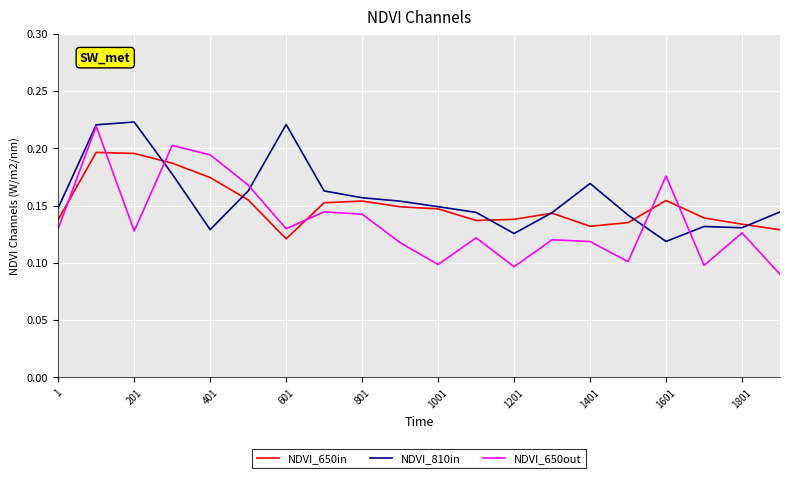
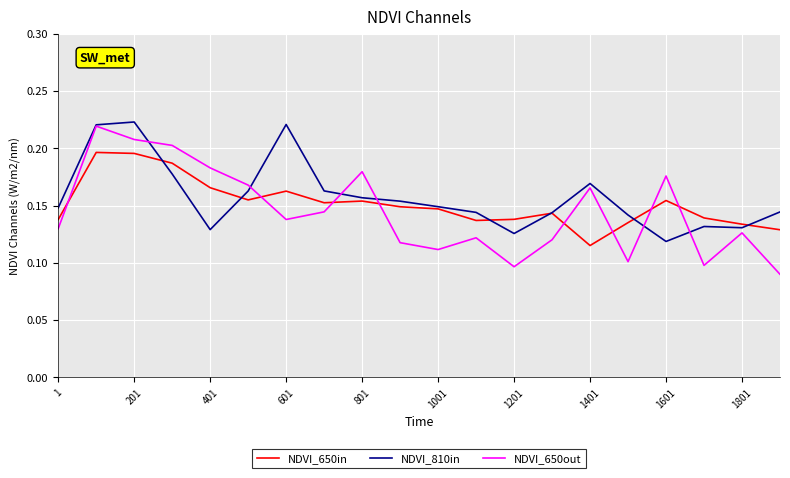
NDVI_650out, 201: 0.128 -> 0.208
NDVI_650in, 401: 0.174 -> 0.166
NDVI_650out, 401: 0.194 -> 0.183
NDVI_650in, 601: 0.121 -> 0.163
NDVI_650out, 601: 0.130 -> 0.138
NDVI_650out, 801: 0.142 -> 0.180
NDVI_650out, 1001: 0.099 -> 0.112
NDVI_650in, 1401: 0.132 -> 0.115
NDVI_650out, 1401: 0.119 -> 0.165
